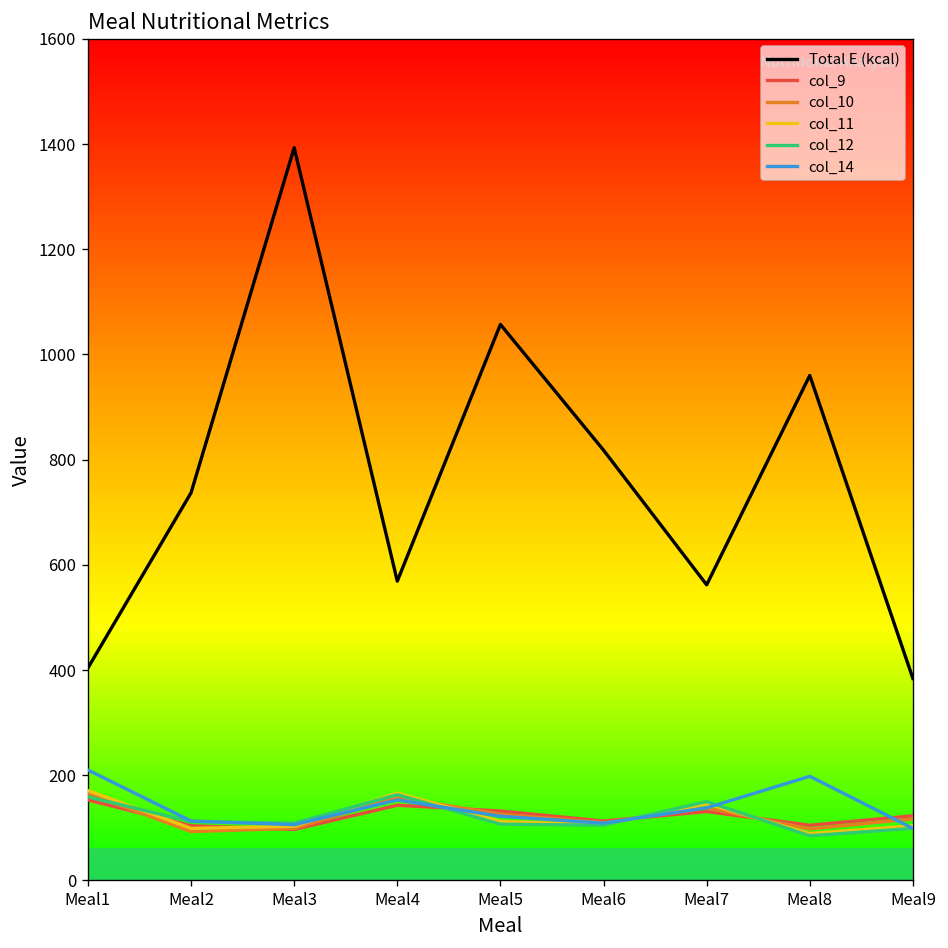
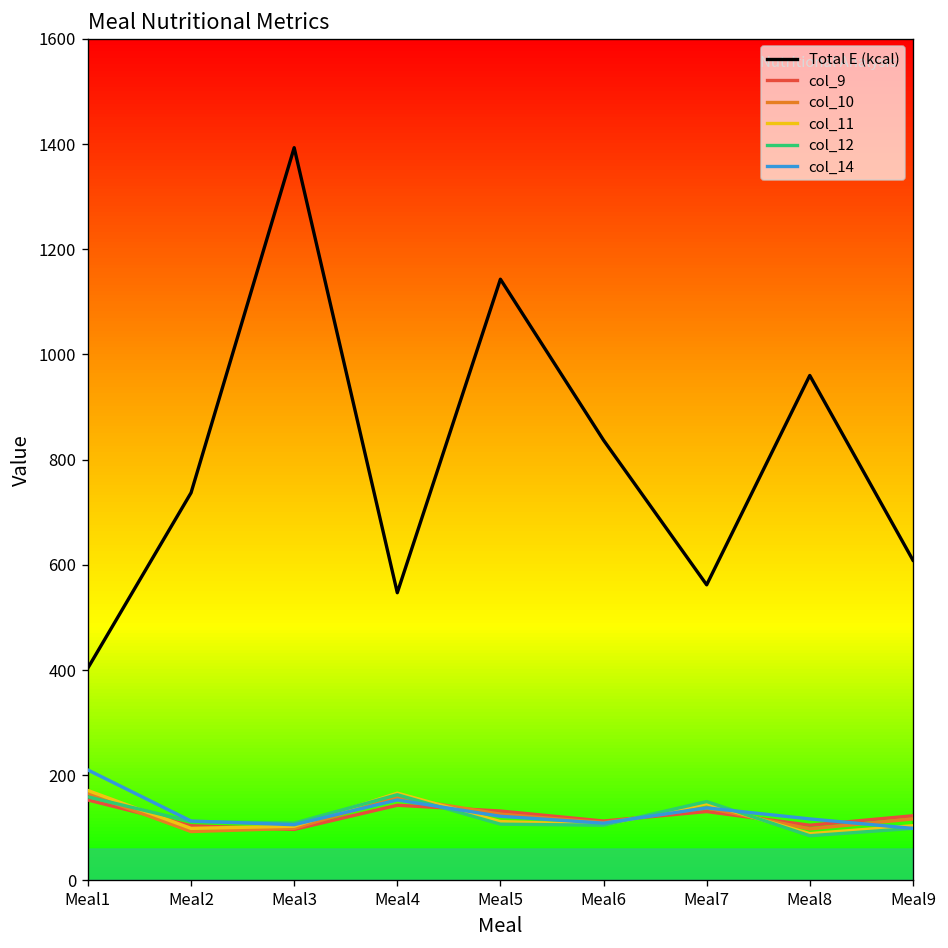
Total E (kcal), Meal4: 570 -> 550
Total E (kcal), Meal5: 1060 -> 1140
Total E (kcal), Meal6: 820 -> 840
col_14, Meal8: 200 -> 120
Total E (kcal), Meal9: 380 -> 610
